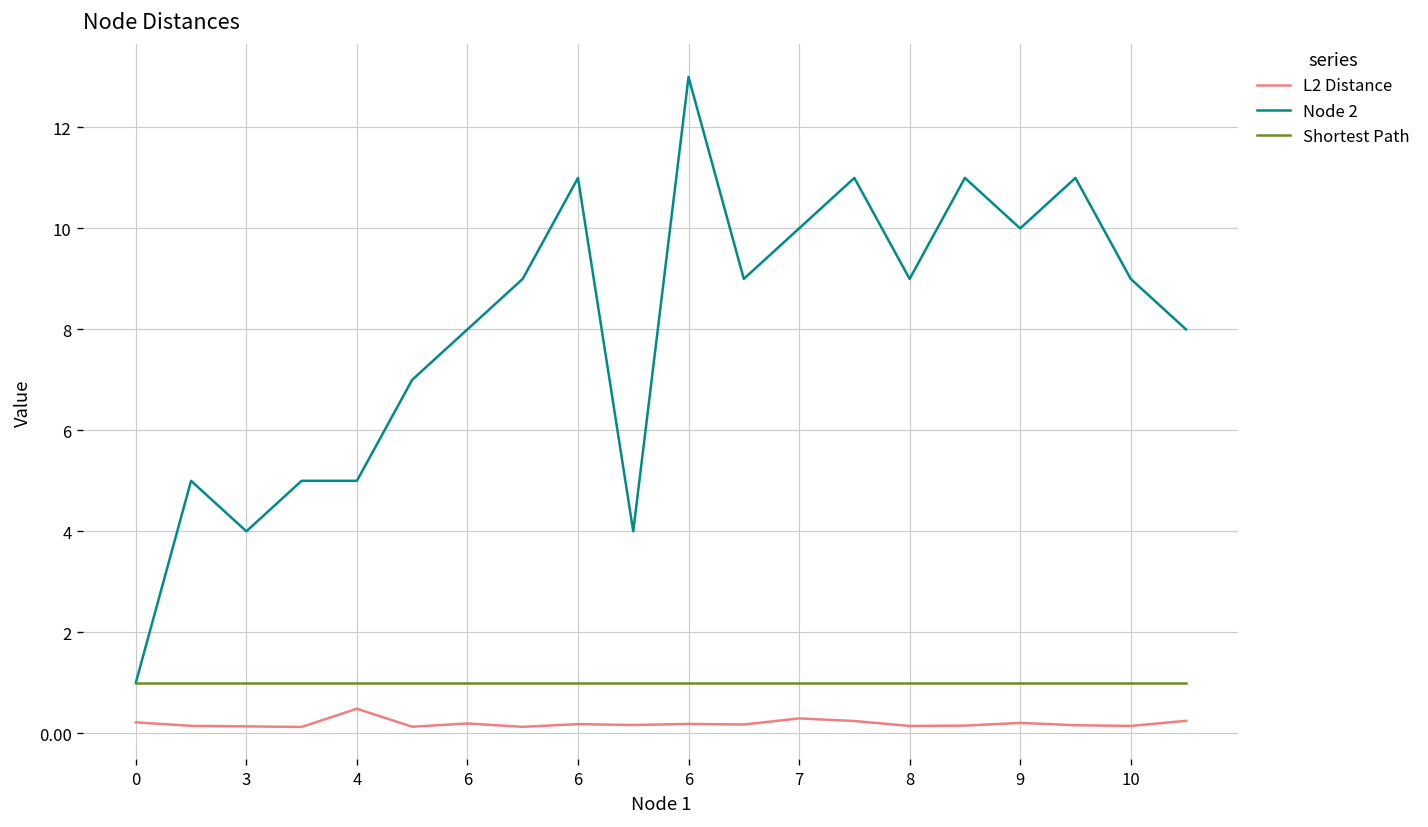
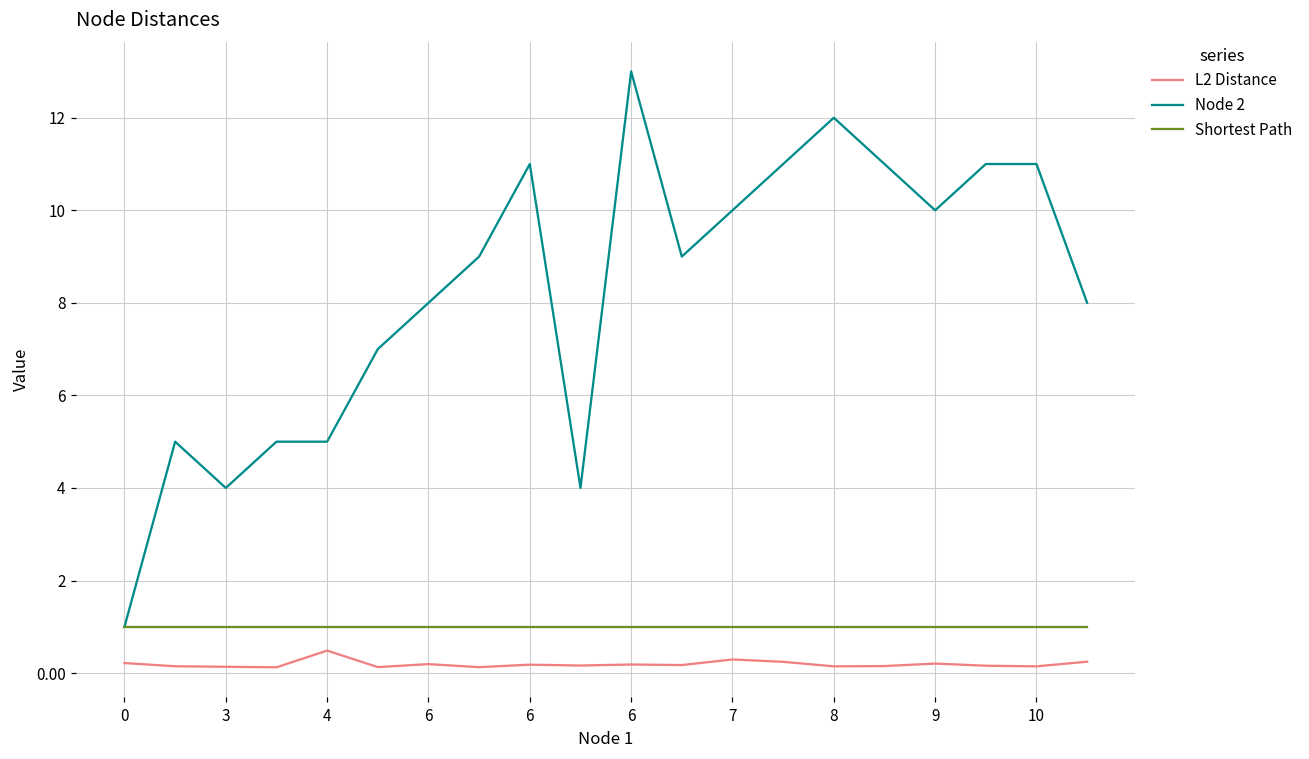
Node 2, 8: 9 -> 12
Node 2, 10: 9 -> 11
